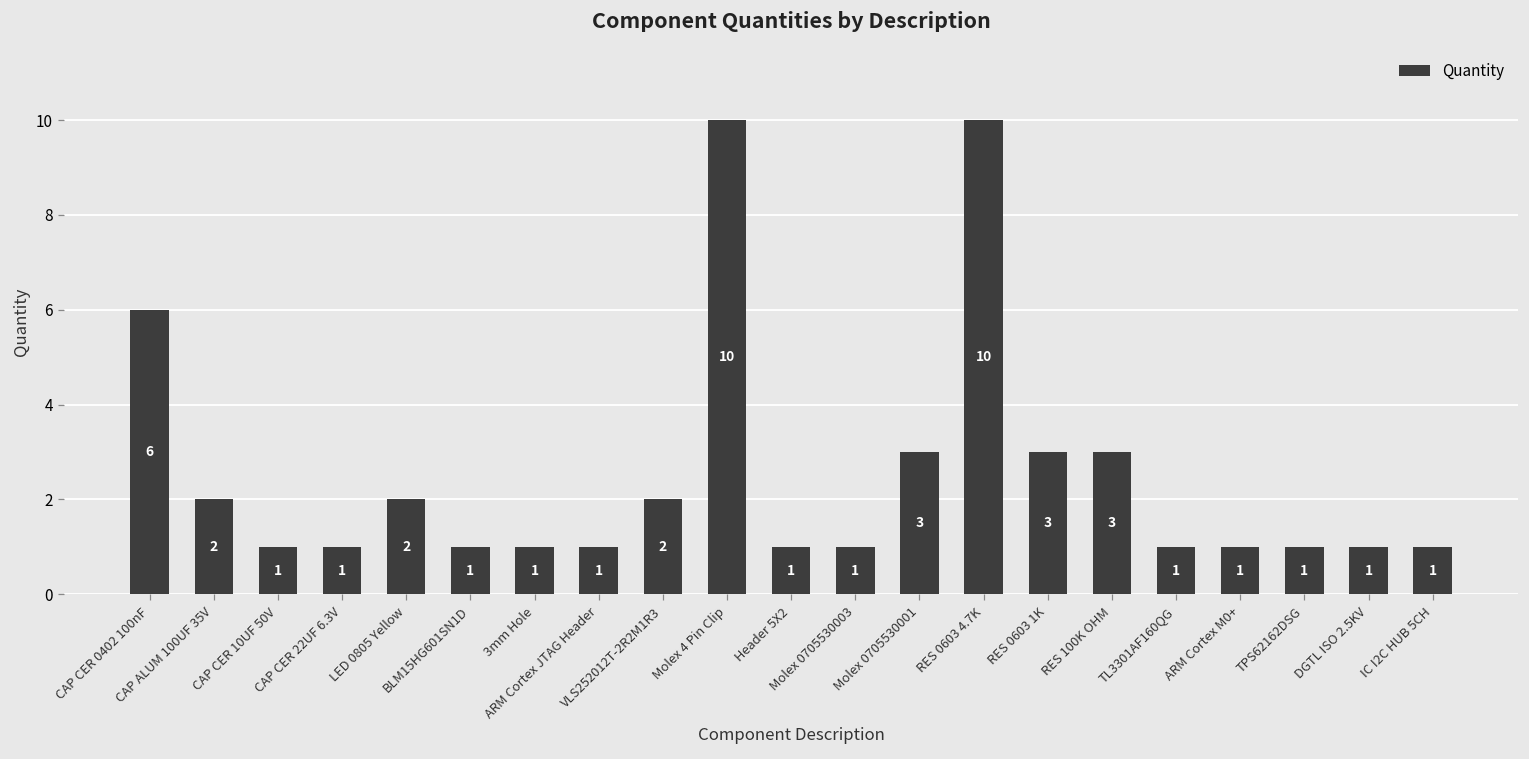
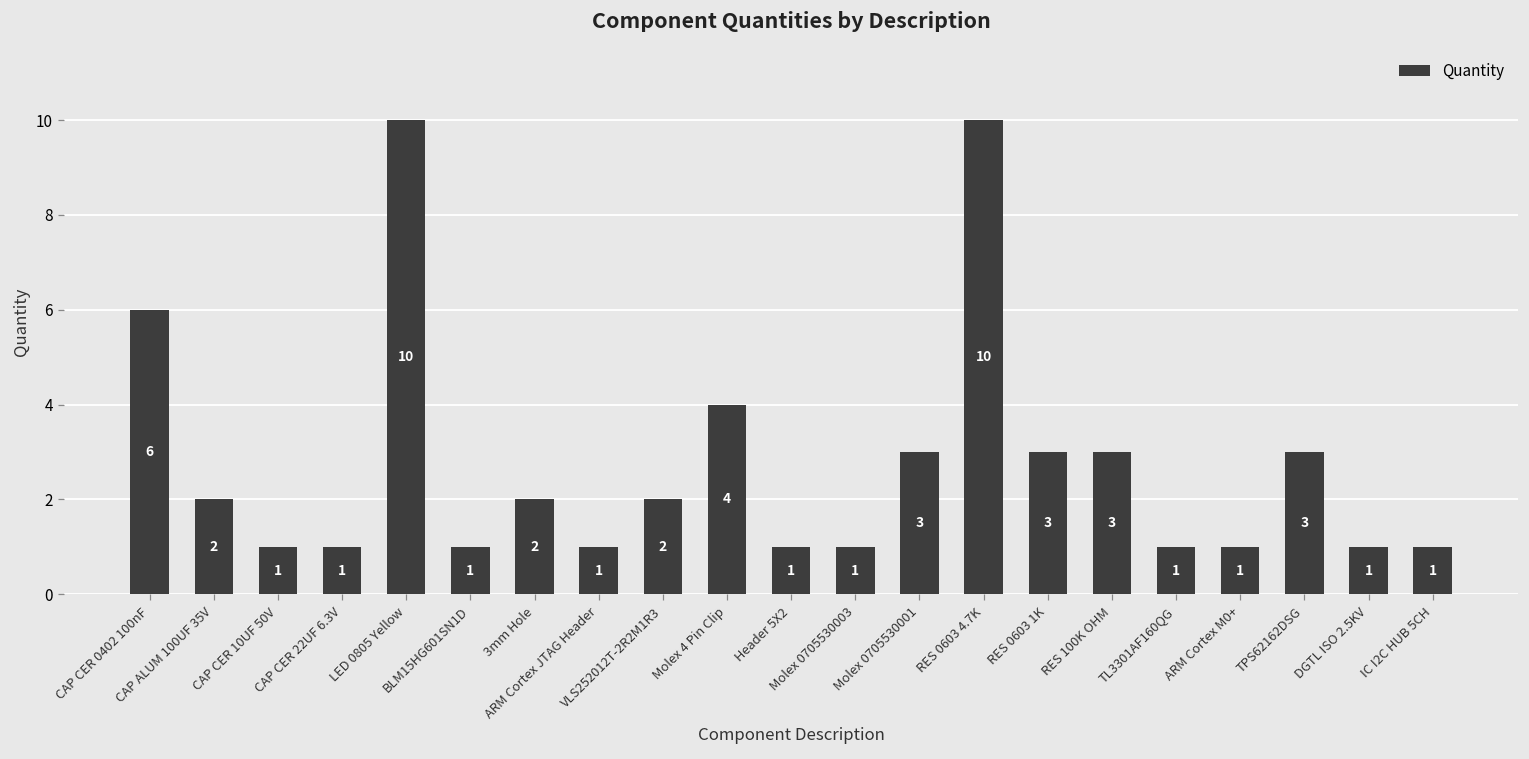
LED 0805 Yellow: 2 -> 10
3mm Hole: 1 -> 2
Molex 4 Pin Clip: 10 -> 4
TPS62162DSG: 1 -> 3
